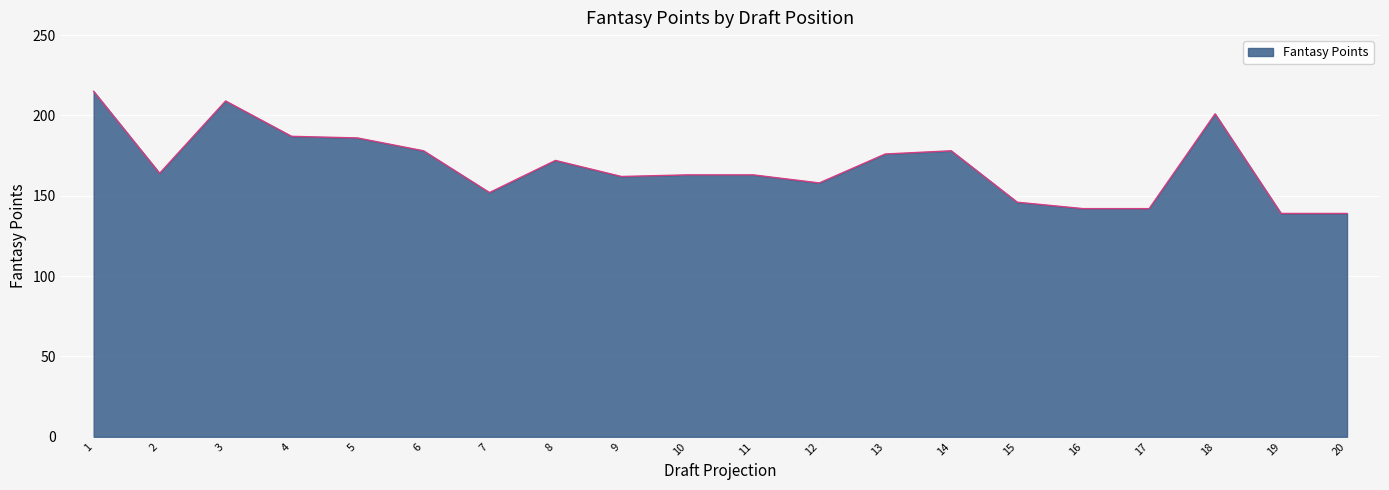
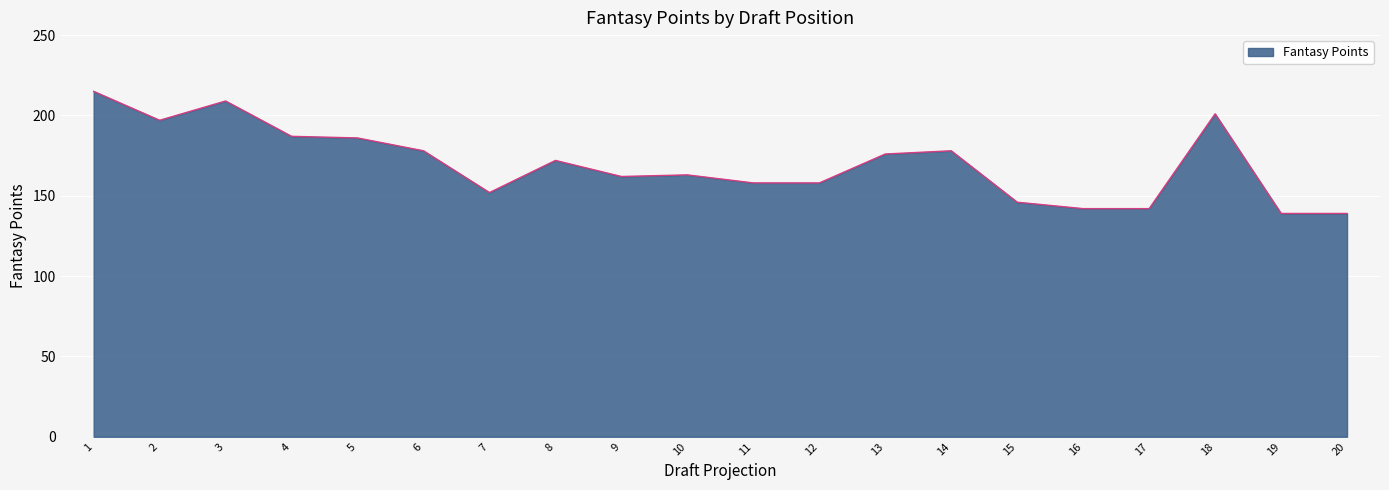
2: 164 -> 197
11: 163 -> 158
